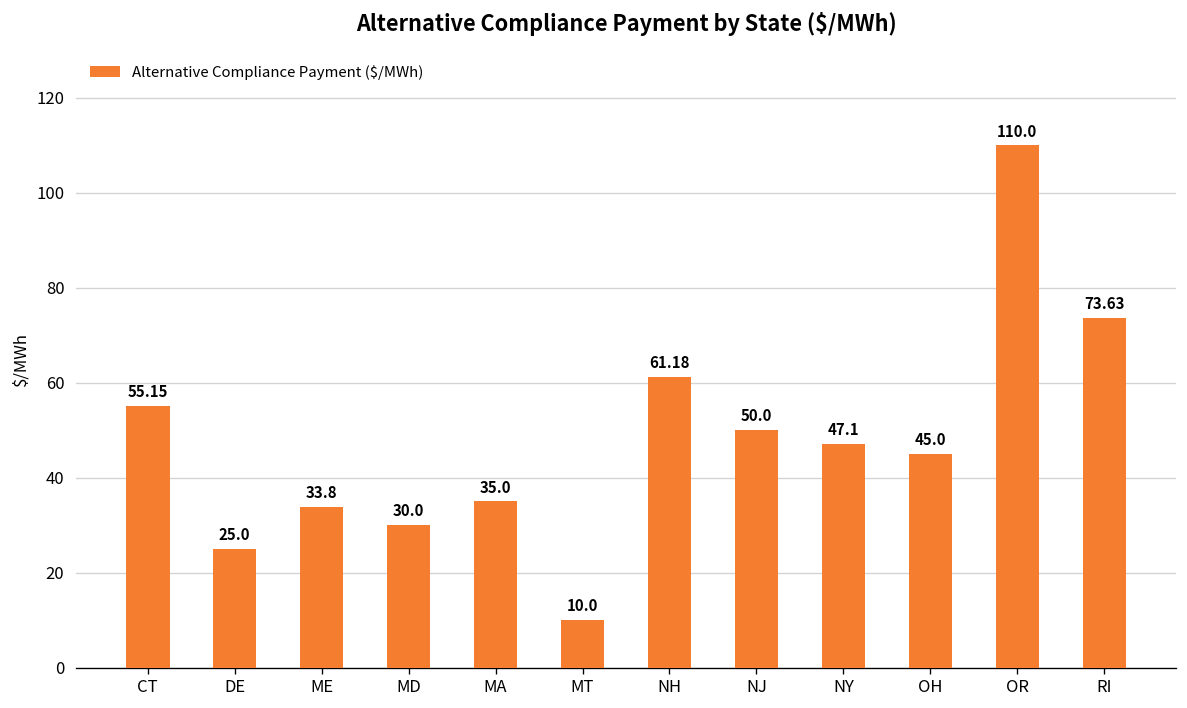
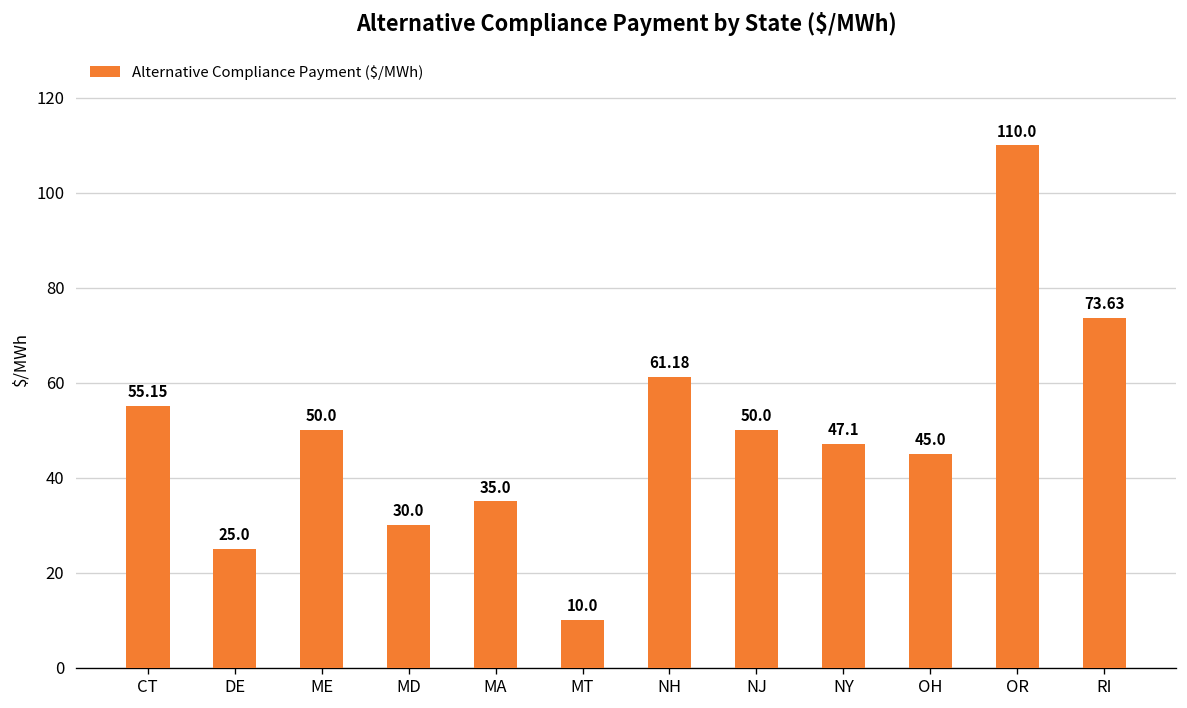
ME: 33.8 -> 50.0
